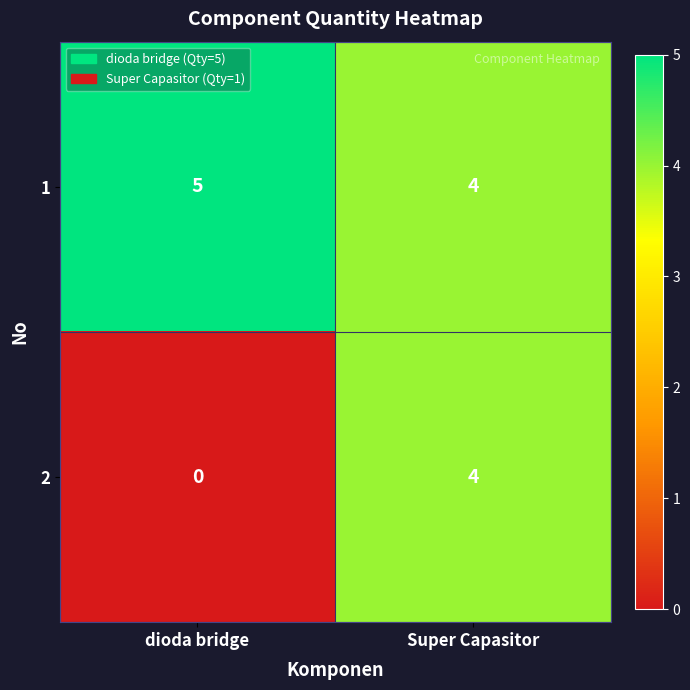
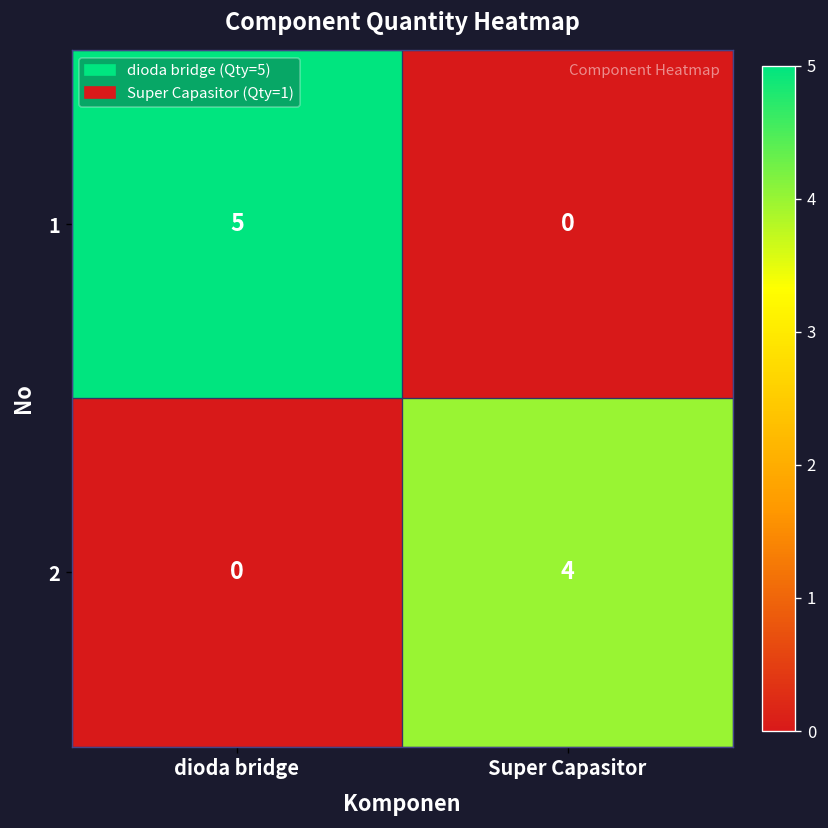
1, Super Capasitor: 4 -> 0
